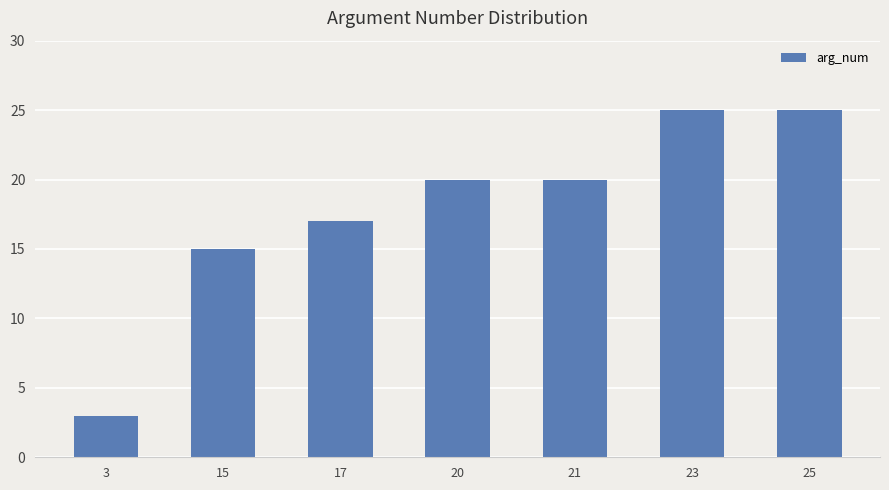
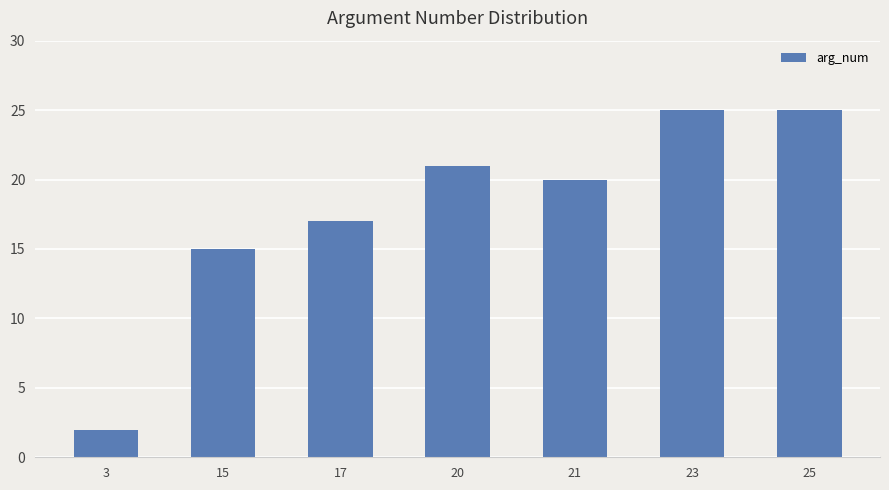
3: 3 -> 2
20: 20 -> 21
